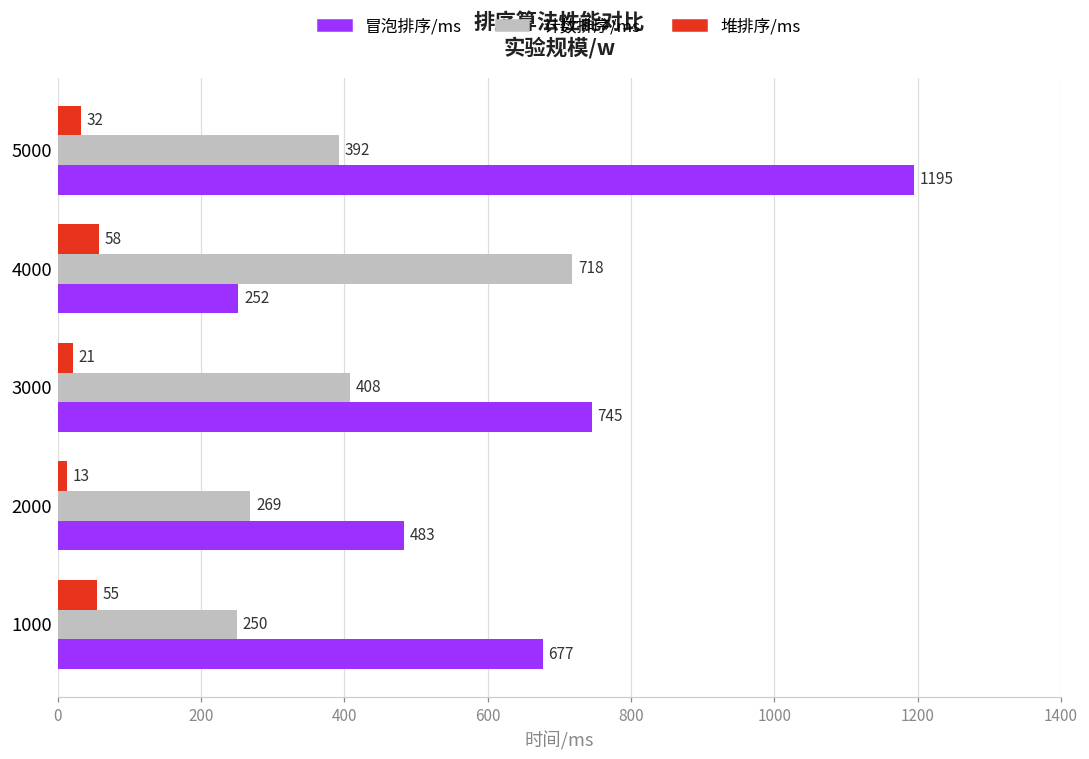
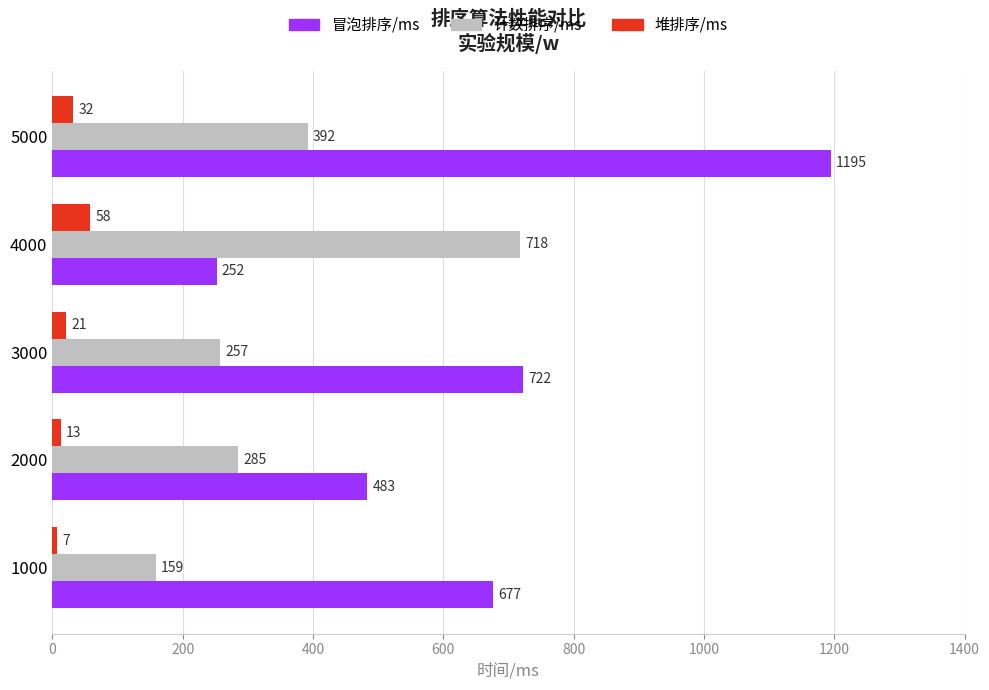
计数排序/ms, 3000: 408 -> 257
冒泡排序/ms, 3000: 745 -> 722
计数排序/ms, 2000: 269 -> 285
堆排序/ms, 1000: 55 -> 7
计数排序/ms, 1000: 250 -> 159
